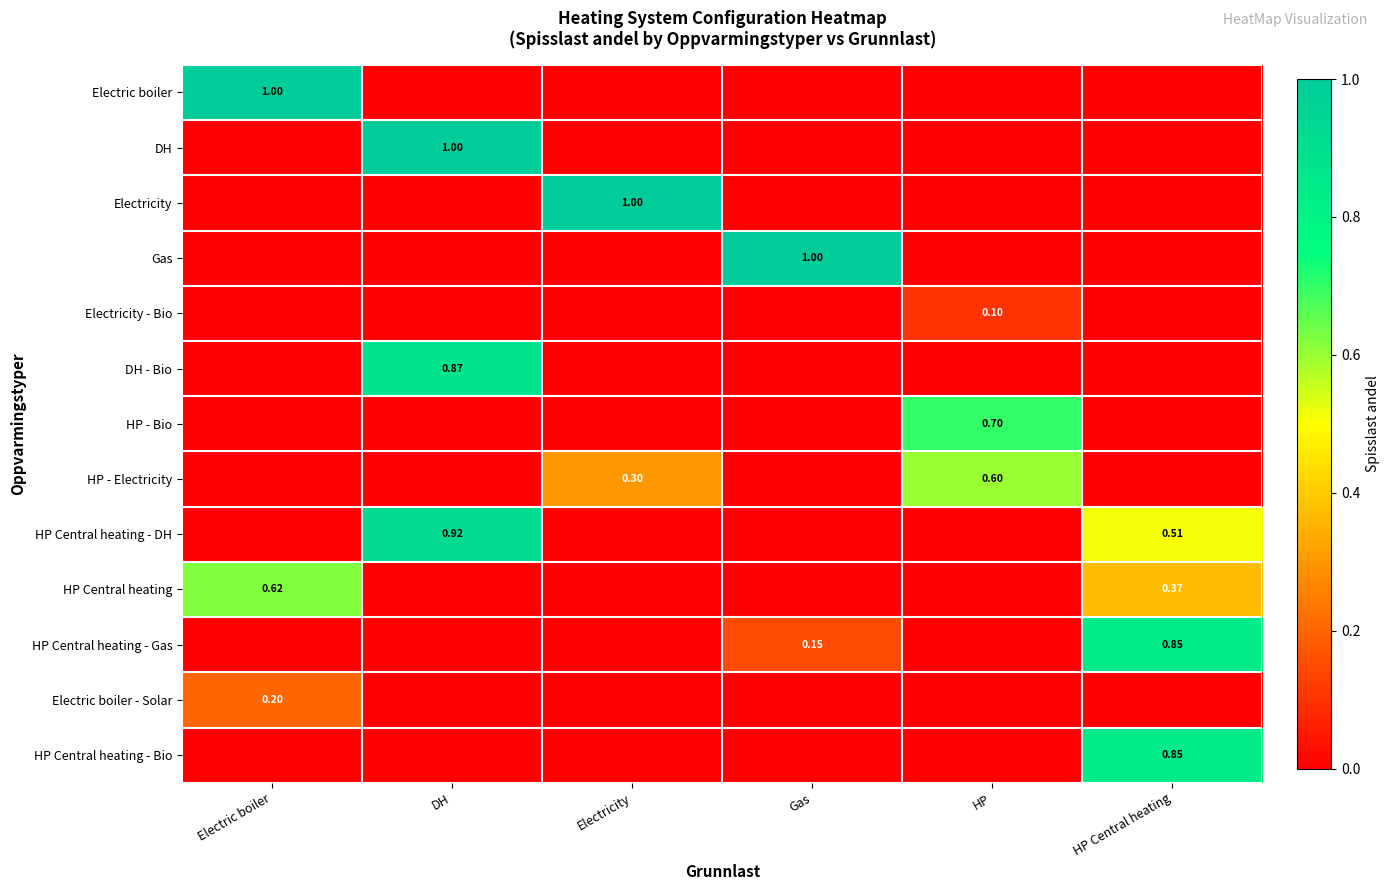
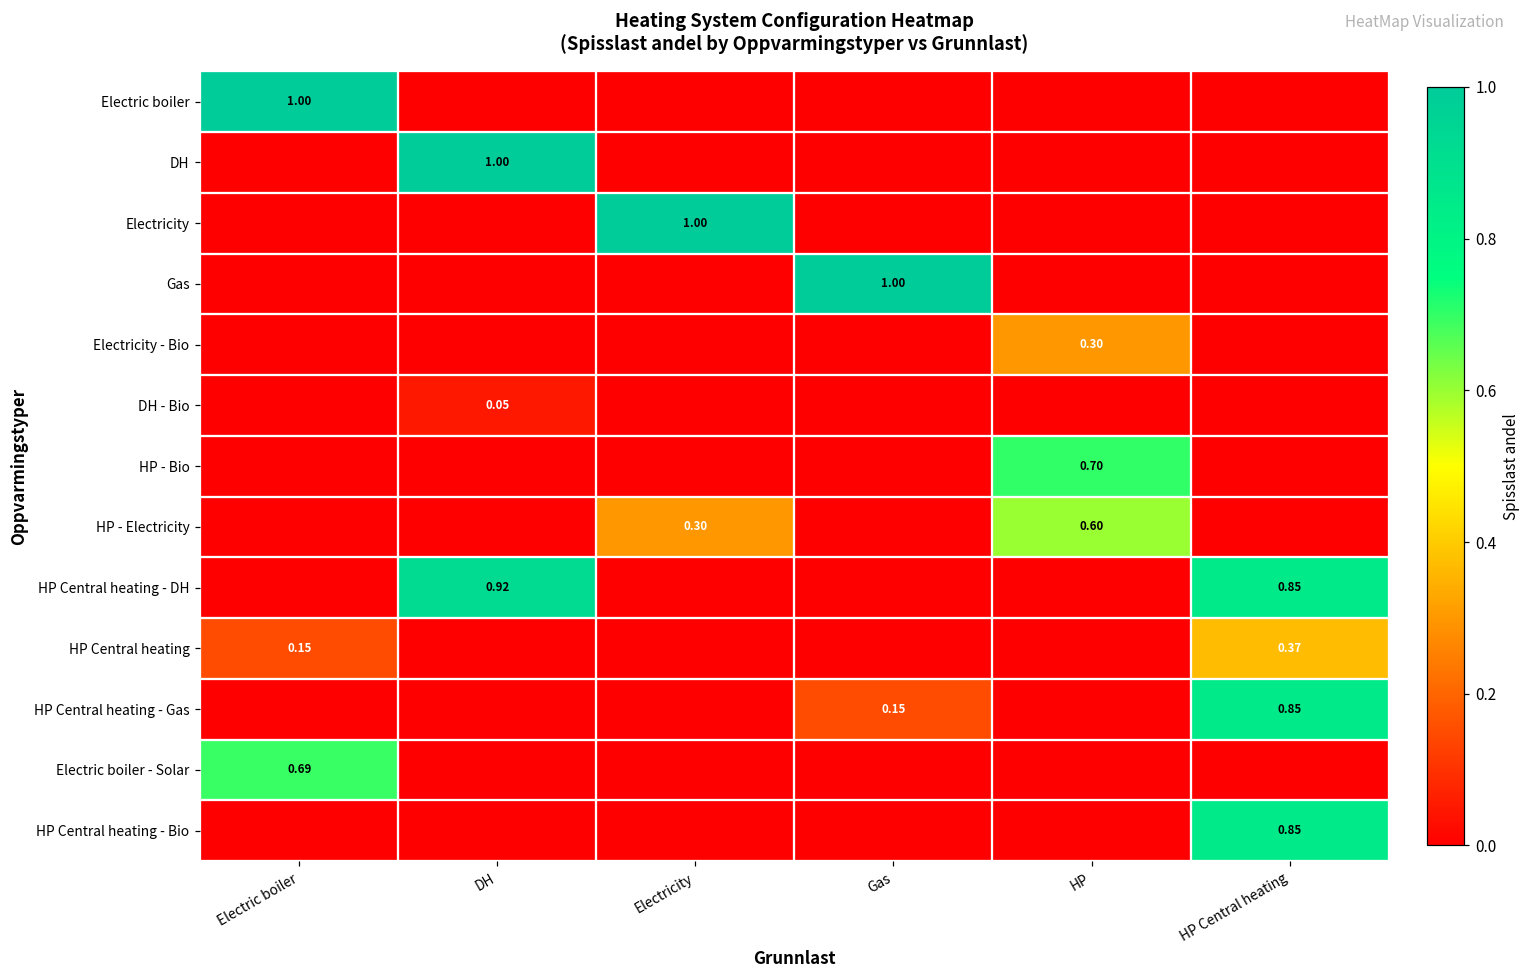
Electricity - Bio, HP: 0.10 -> 0.30
DH - Bio, DH: 0.87 -> 0.05
HP Central heating - DH, HP Central heating: 0.51 -> 0.85
HP Central heating, Electric boiler: 0.62 -> 0.15
Electric boiler - Solar, Electric boiler: 0.20 -> 0.69
